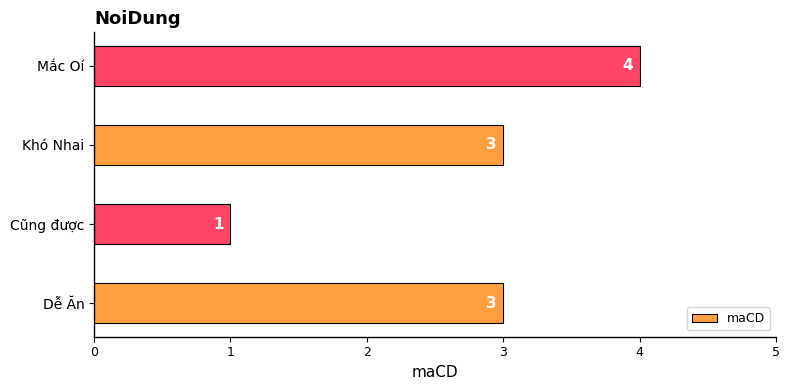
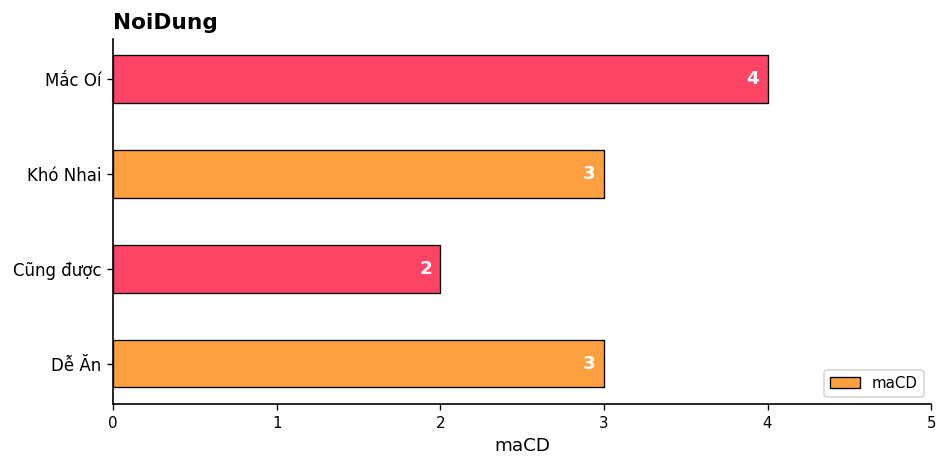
Cũng được: 1 -> 2
